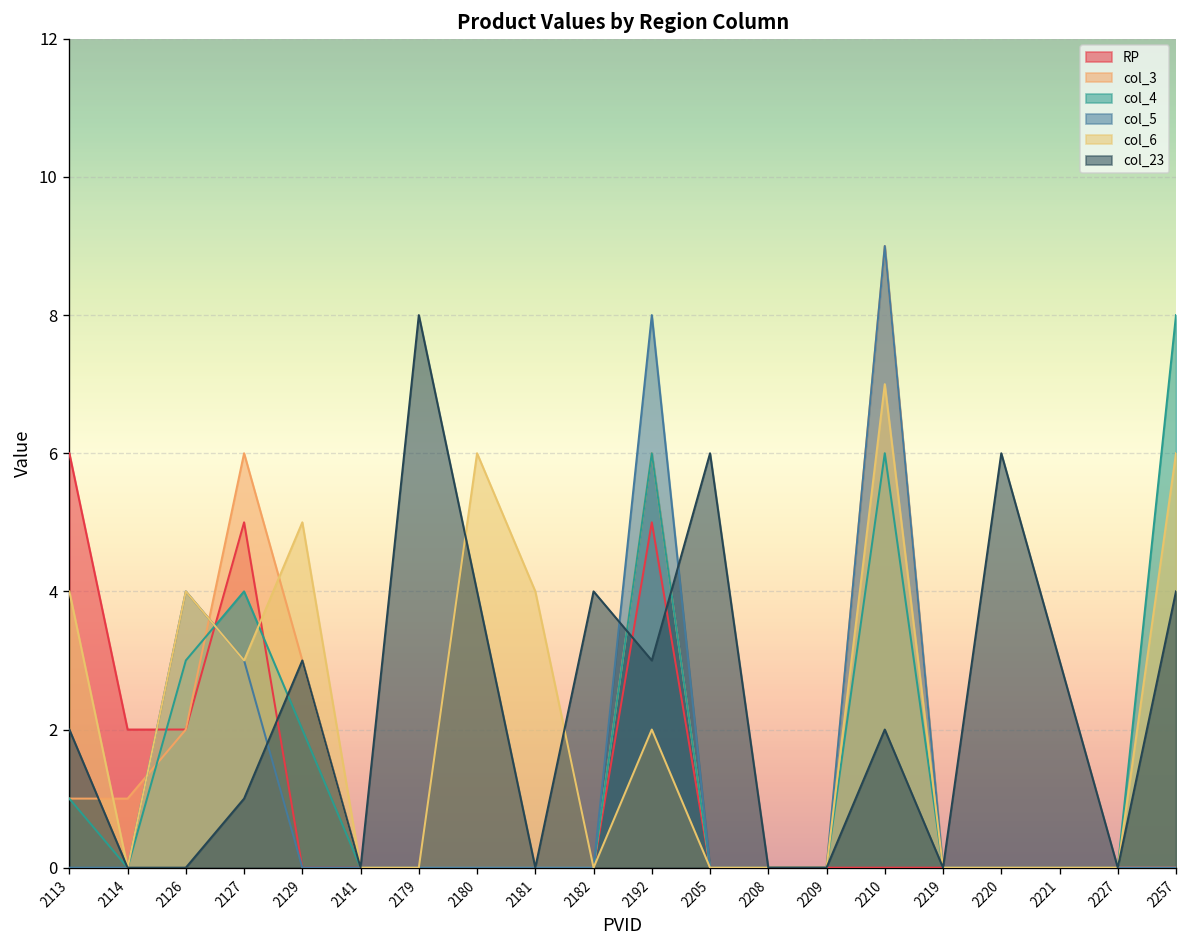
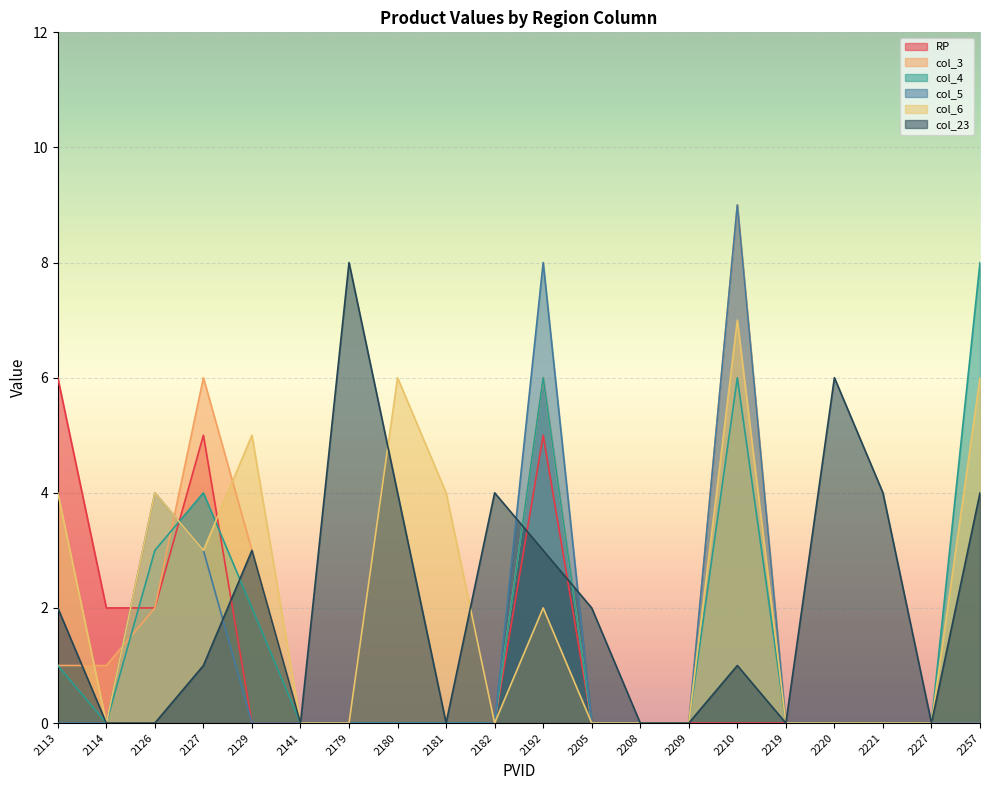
col_23, 2205: 6 -> 2
col_23, 2210: 2 -> 1
col_23, 2221: 3 -> 4
